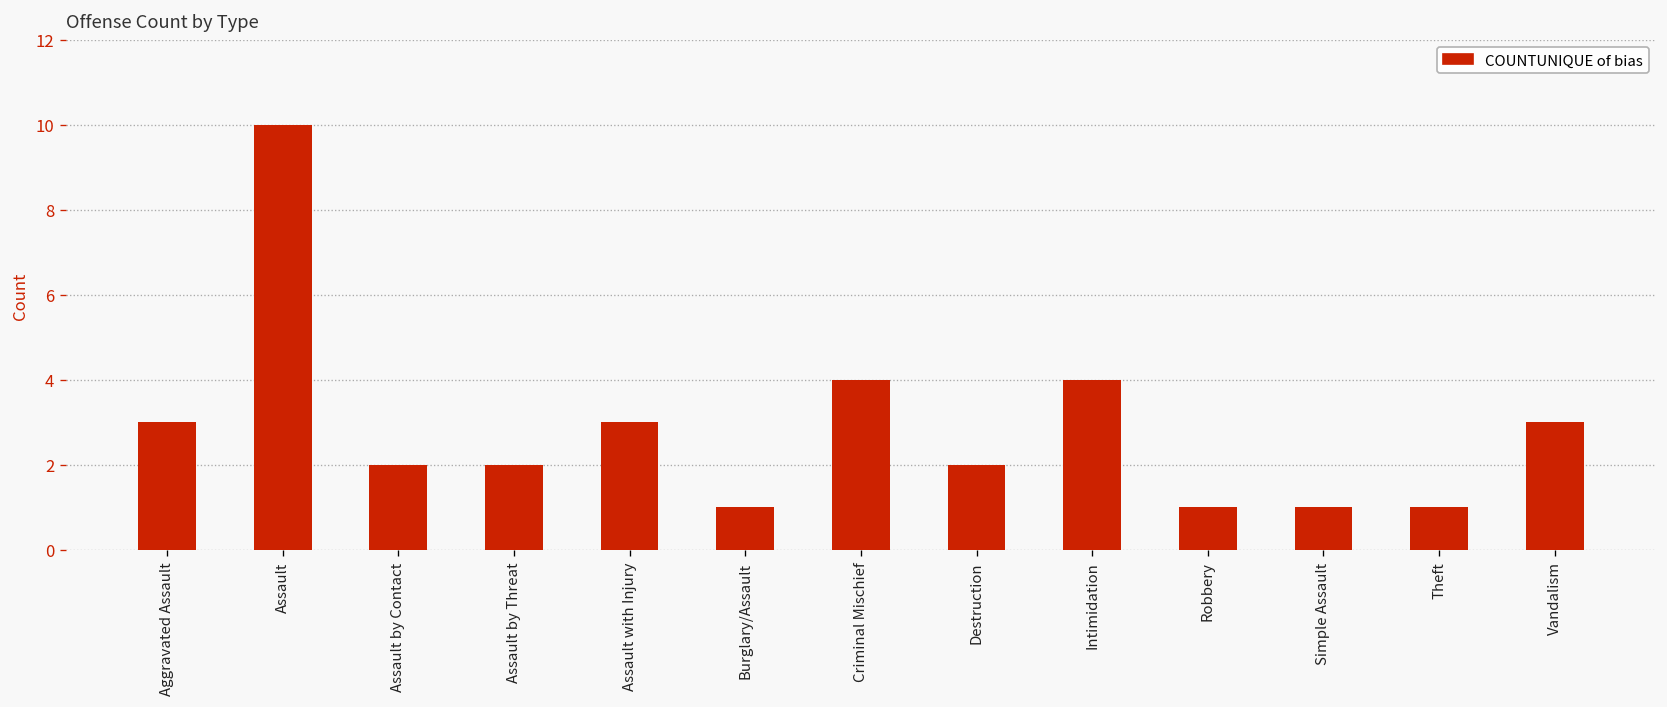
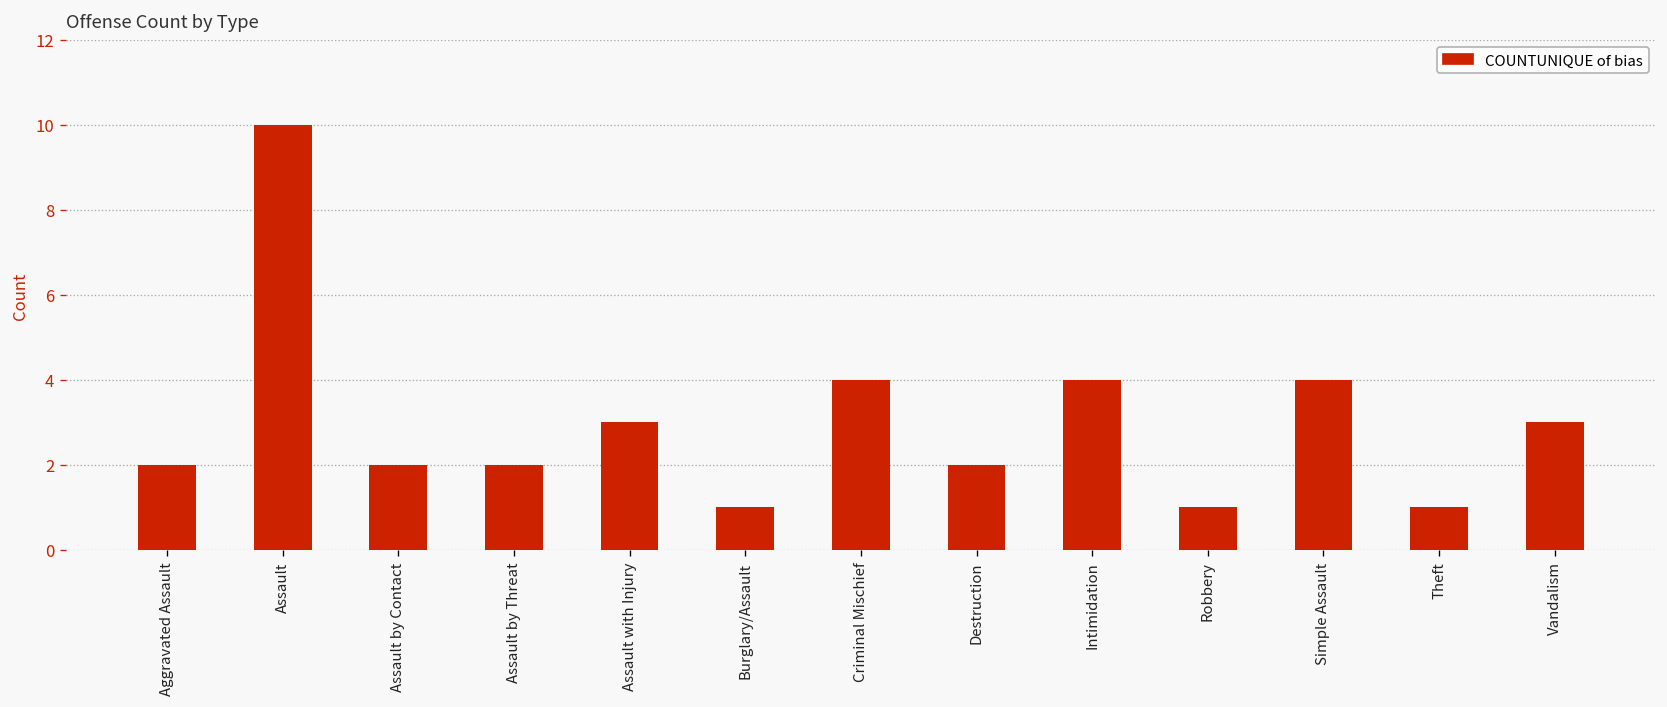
Aggravated Assault: 3 -> 2
Simple Assault: 1 -> 4
